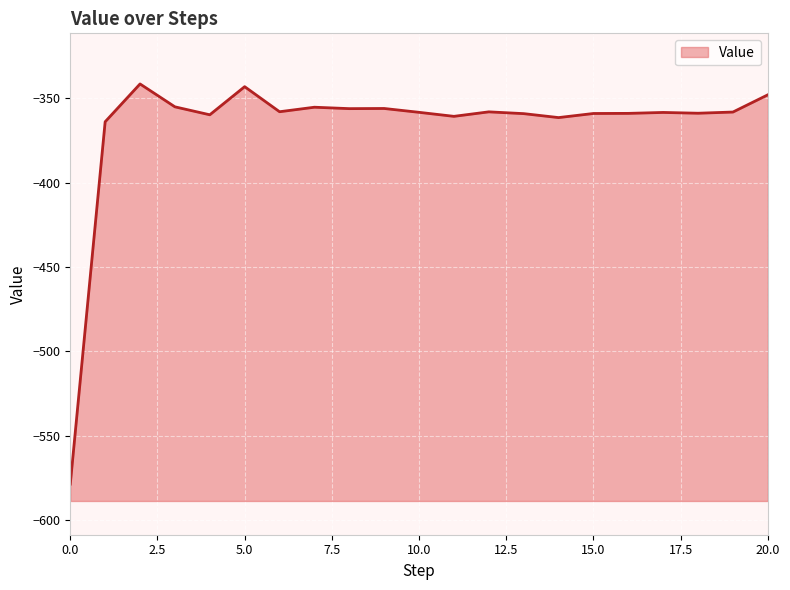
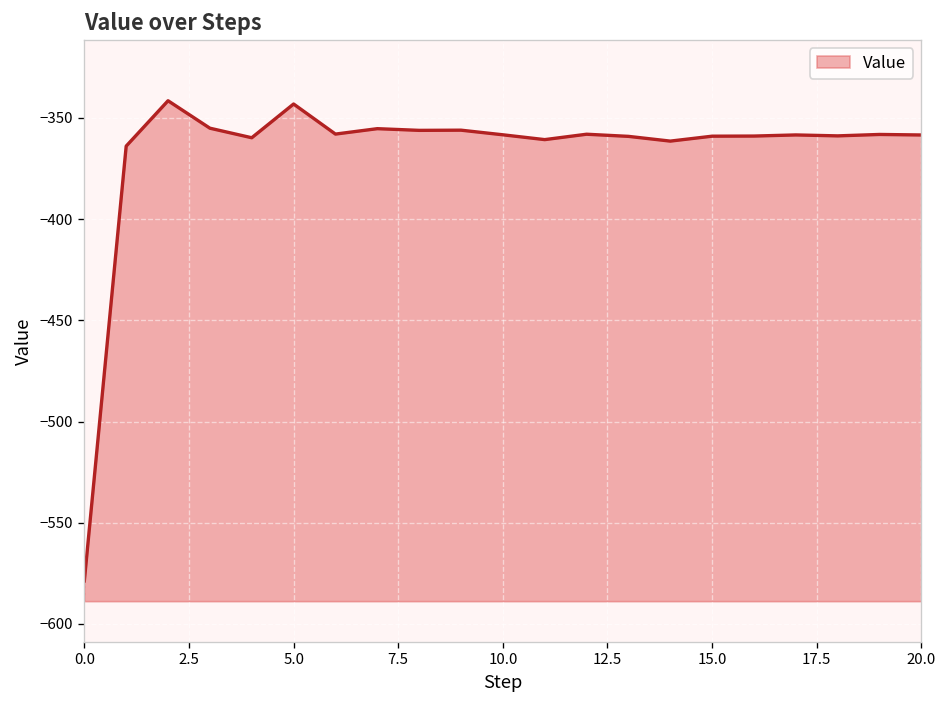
20.0: -348 -> -358
